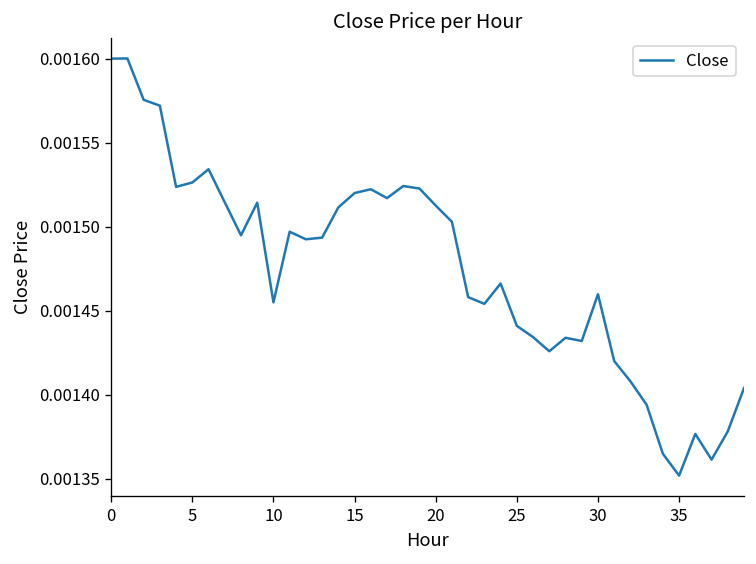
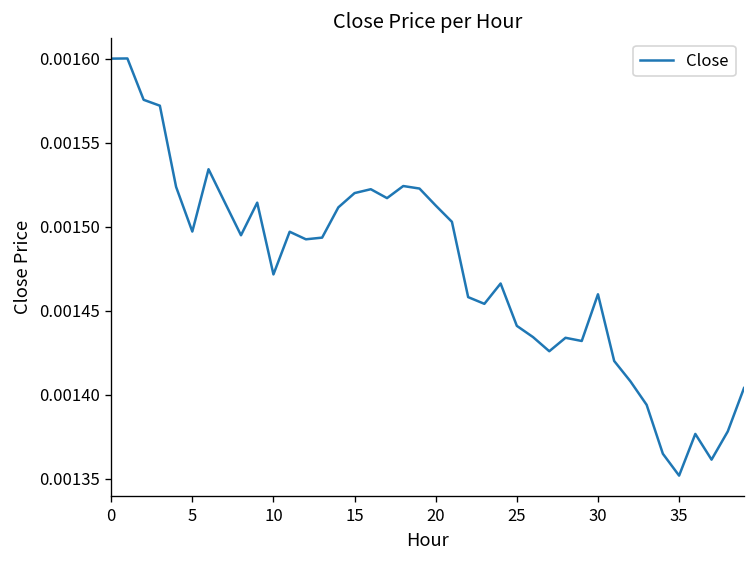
5: 0.001526 -> 0.001497
10: 0.001455 -> 0.001472
